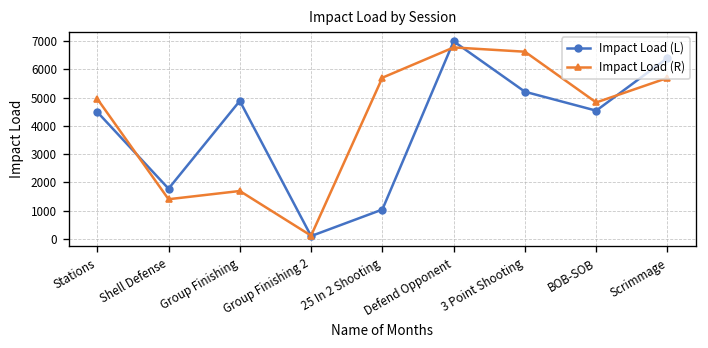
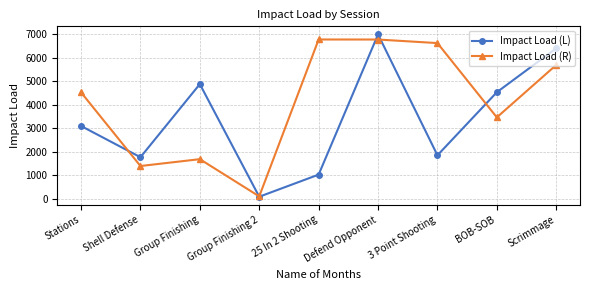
Impact Load (L), Stations: 4500 -> 3100
Impact Load (R), Stations: 5000 -> 4500
Impact Load (R), 25 In 2 Shooting: 5700 -> 6800
Impact Load (L), 3 Point Shooting: 5200 -> 1900
Impact Load (R), BOB-SOB: 4800 -> 3500
